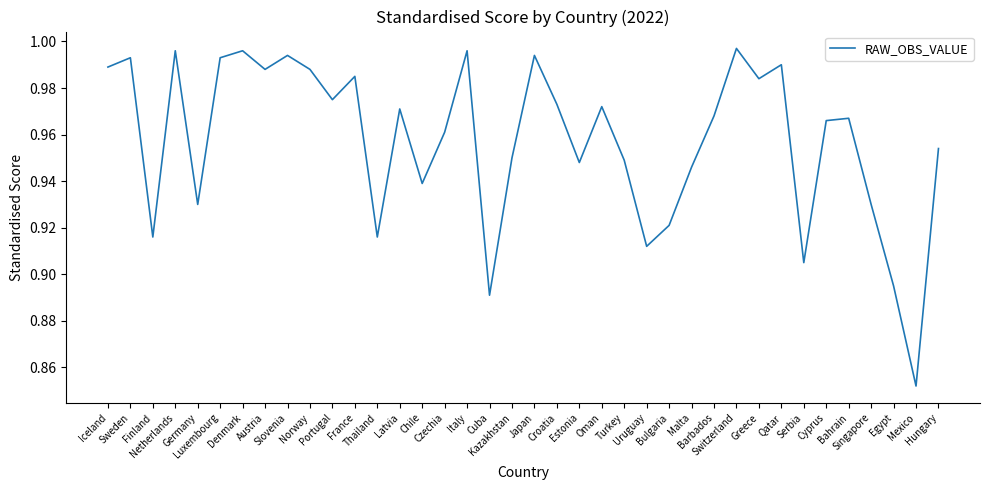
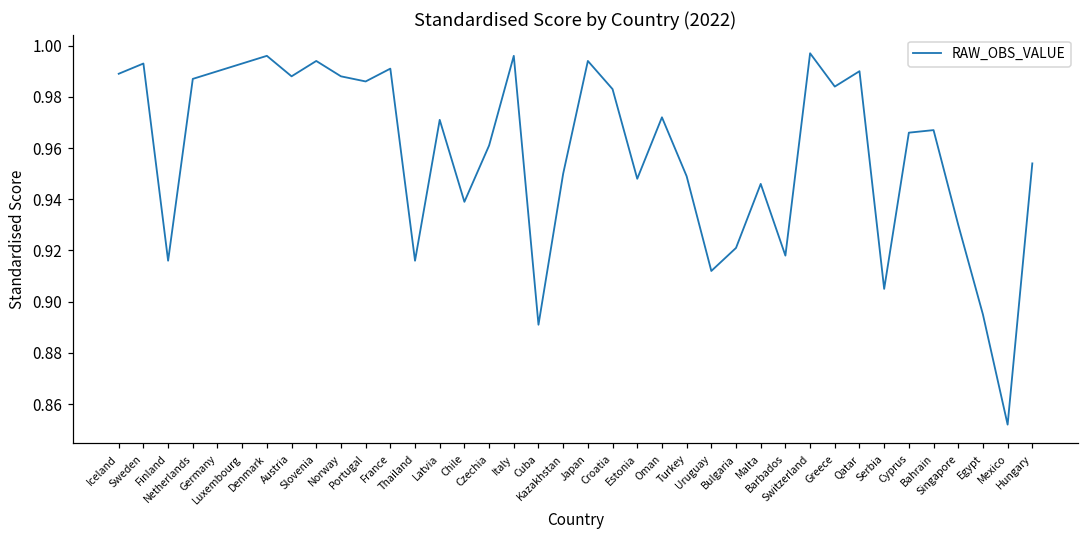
Netherlands: 0.996 -> 0.987
Germany: 0.93 -> 0.99
Portugal: 0.975 -> 0.986
France: 0.985 -> 0.991
Croatia: 0.973 -> 0.983
Barbados: 0.968 -> 0.918
